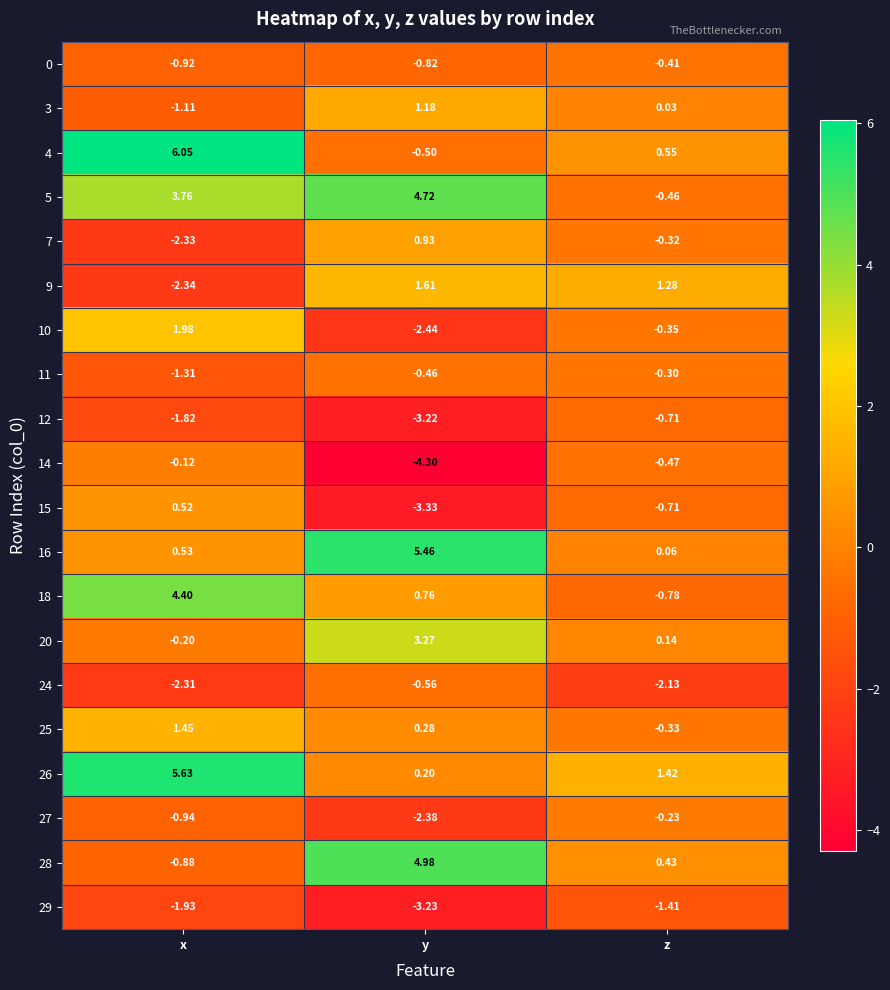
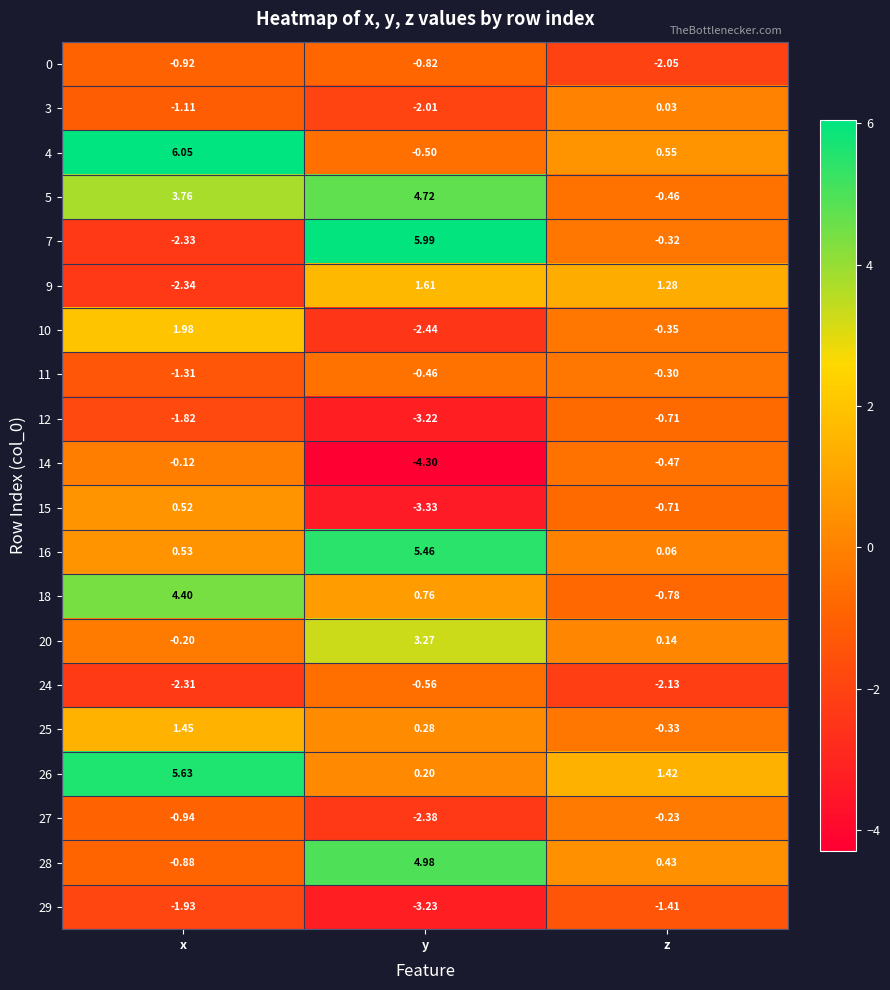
0, z: -0.41 -> -2.05
3, y: 1.18 -> -2.01
7, y: 0.93 -> 5.99
